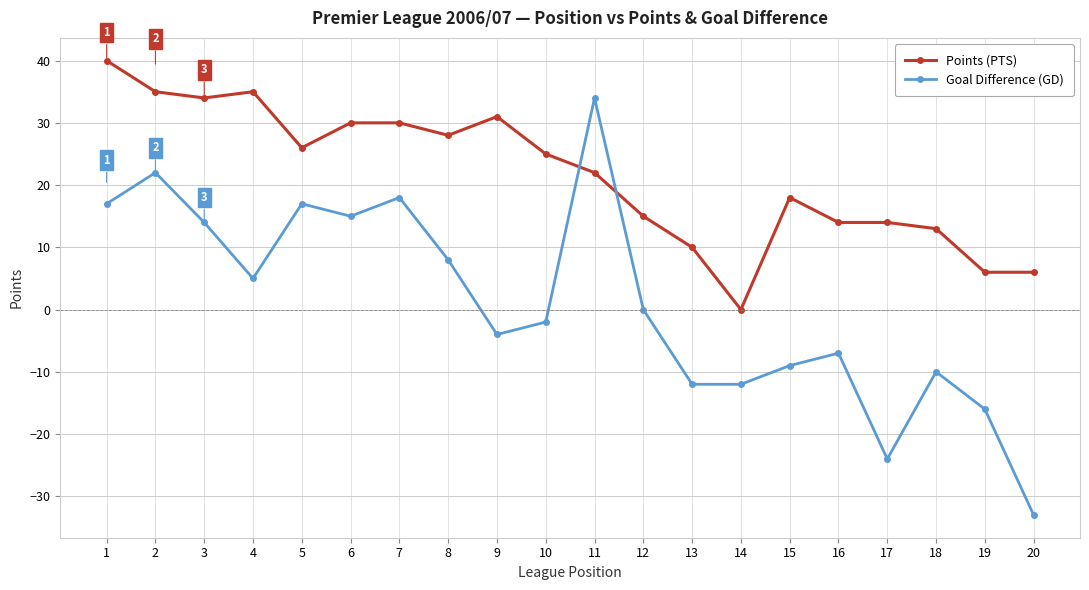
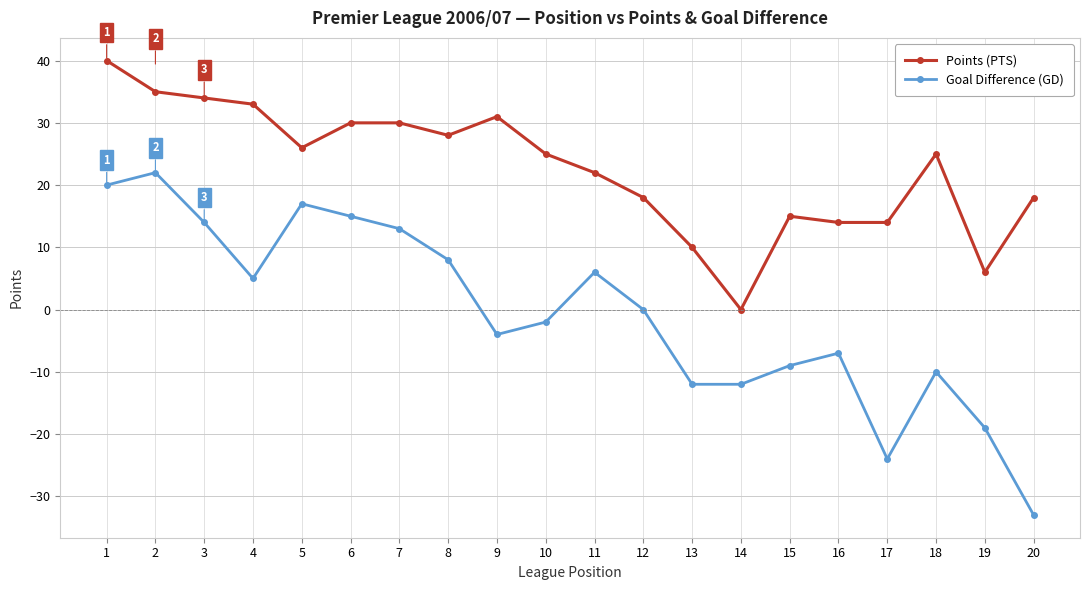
Goal Difference (GD), 1: 17 -> 20
Points (PTS), 4: 35 -> 33
Goal Difference (GD), 7: 18 -> 13
Goal Difference (GD), 11: 34 -> 6
Points (PTS), 12: 15 -> 18
Points (PTS), 15: 18 -> 15
Points (PTS), 18: 13 -> 25
Goal Difference (GD), 19: -16 -> -19
Points (PTS), 20: 6 -> 18
